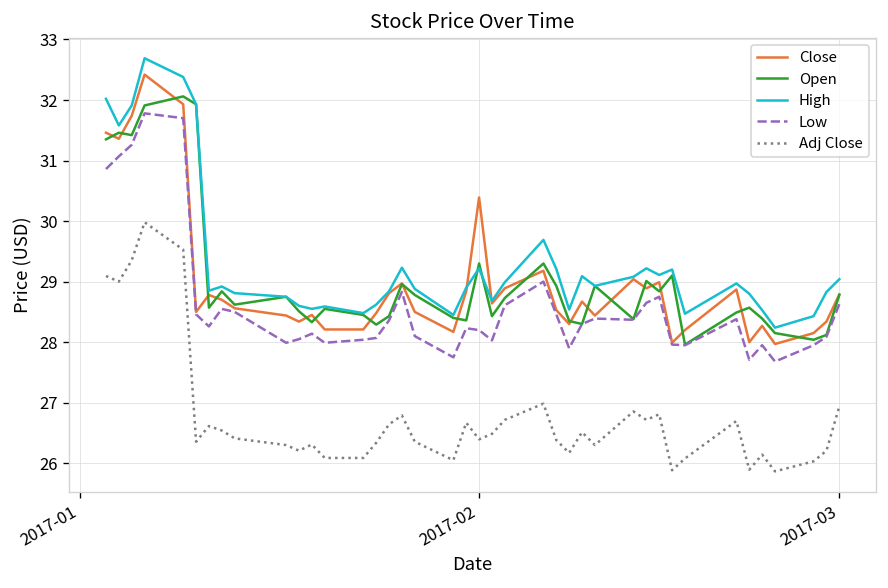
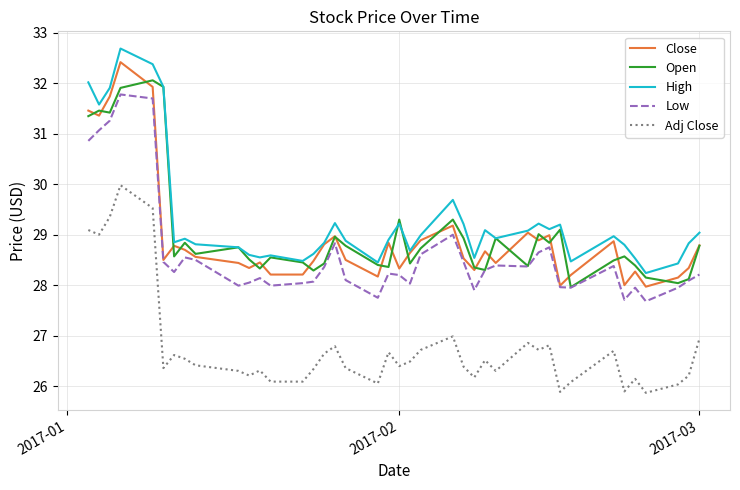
Close, 2017-02: 30.4 -> 28.3
Low, 2017-03: 28.6 -> 28.2
